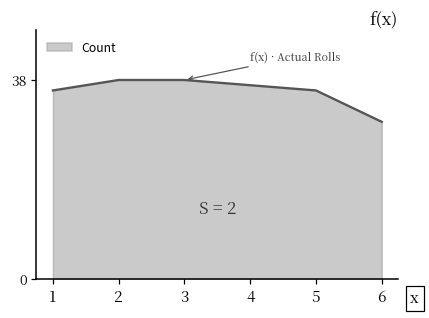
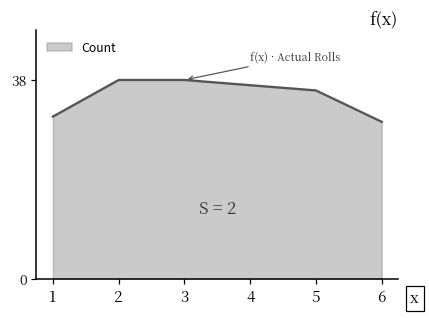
1: 36 -> 31
